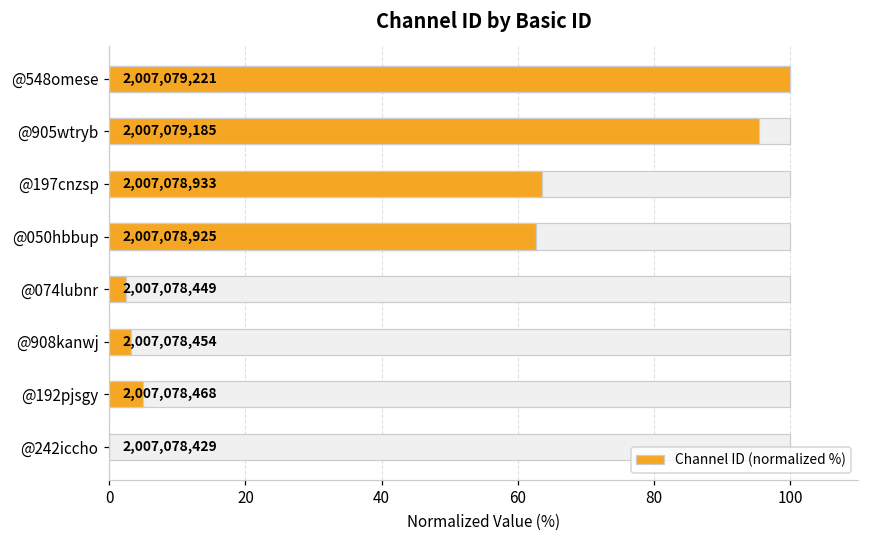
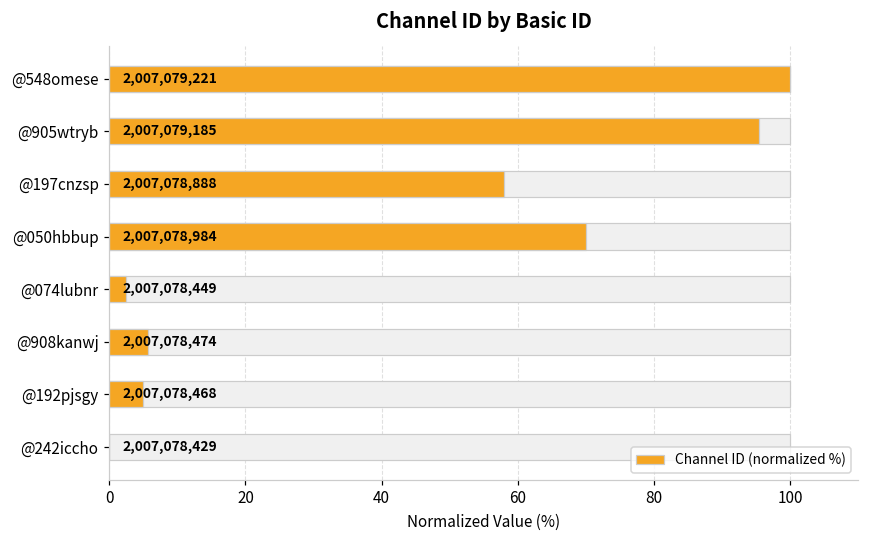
Channel ID (normalized %), @197cnzsp: 2,007,078,933 -> 2,007,078,888
Channel ID (normalized %), @050hbbup: 2,007,078,925 -> 2,007,078,984
Channel ID (normalized %), @908kanwj: 2,007,078,454 -> 2,007,078,474
